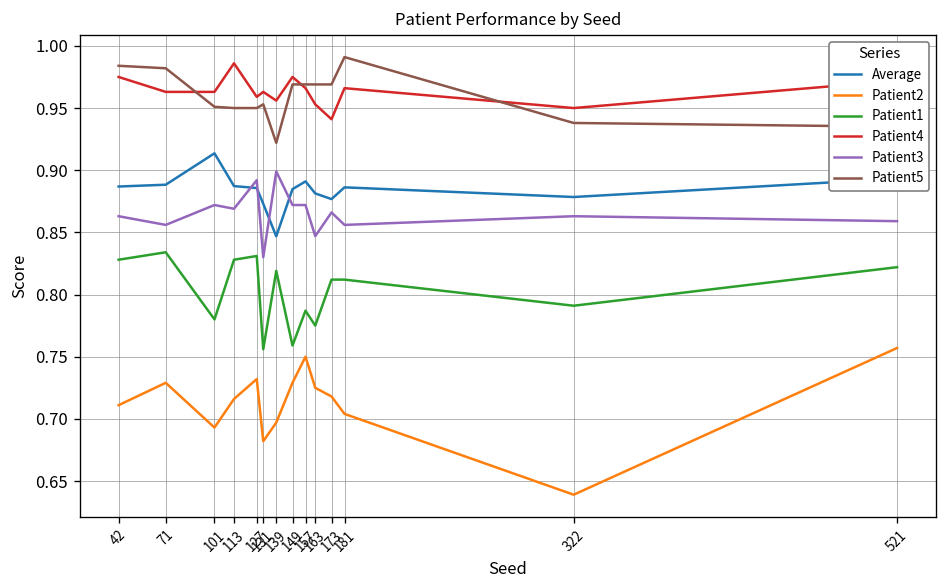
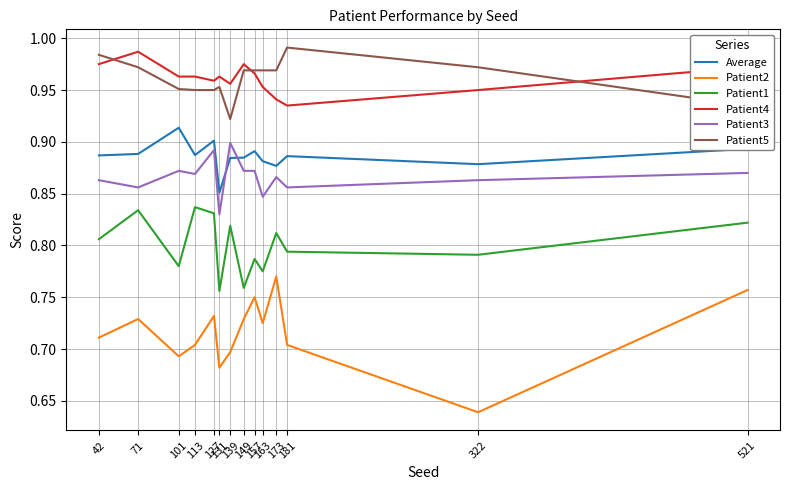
Patient1, 42: 0.828 -> 0.806
Patient4, 71: 0.963 -> 0.987
Patient5, 71: 0.982 -> 0.972
Patient2, 113: 0.716 -> 0.704
Patient1, 113: 0.828 -> 0.837
Patient4, 113: 0.986 -> 0.963
Average, 127: 0.886 -> 0.901
Average, 131: 0.873 -> 0.851
Average, 139: 0.847 -> 0.884
Patient2, 173: 0.718 -> 0.770
Patient1, 181: 0.812 -> 0.794
Patient4, 181: 0.966 -> 0.935
Patient5, 322: 0.938 -> 0.972
Patient3, 521: 0.859 -> 0.870
